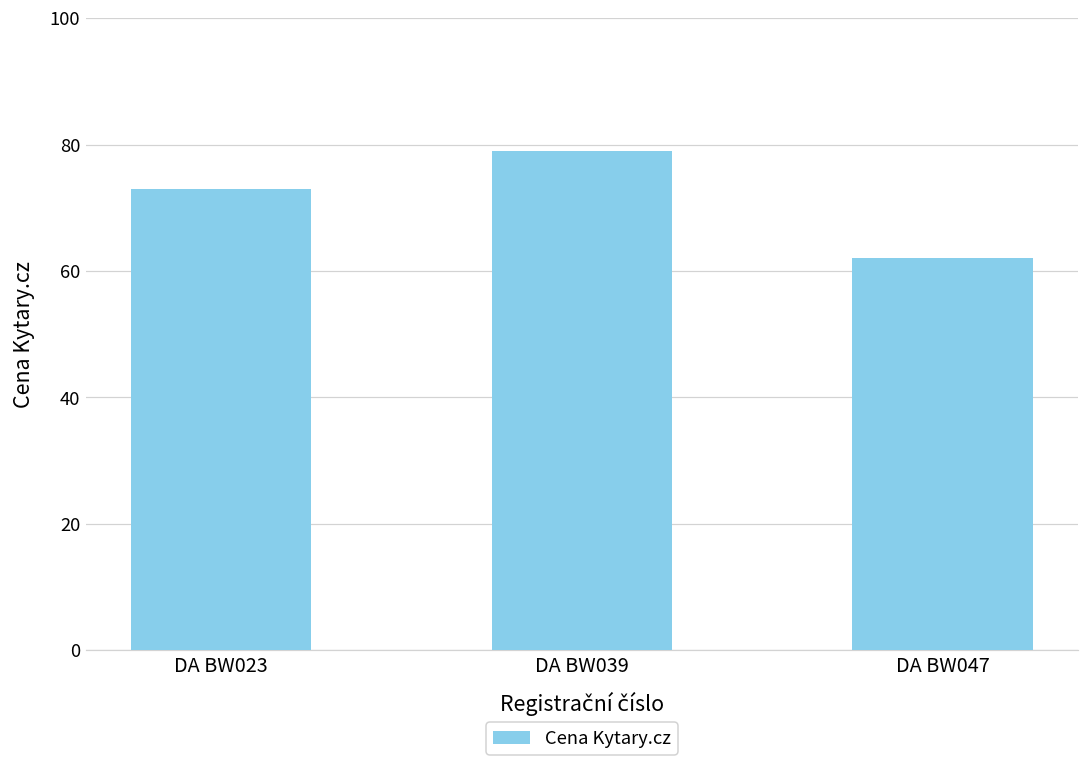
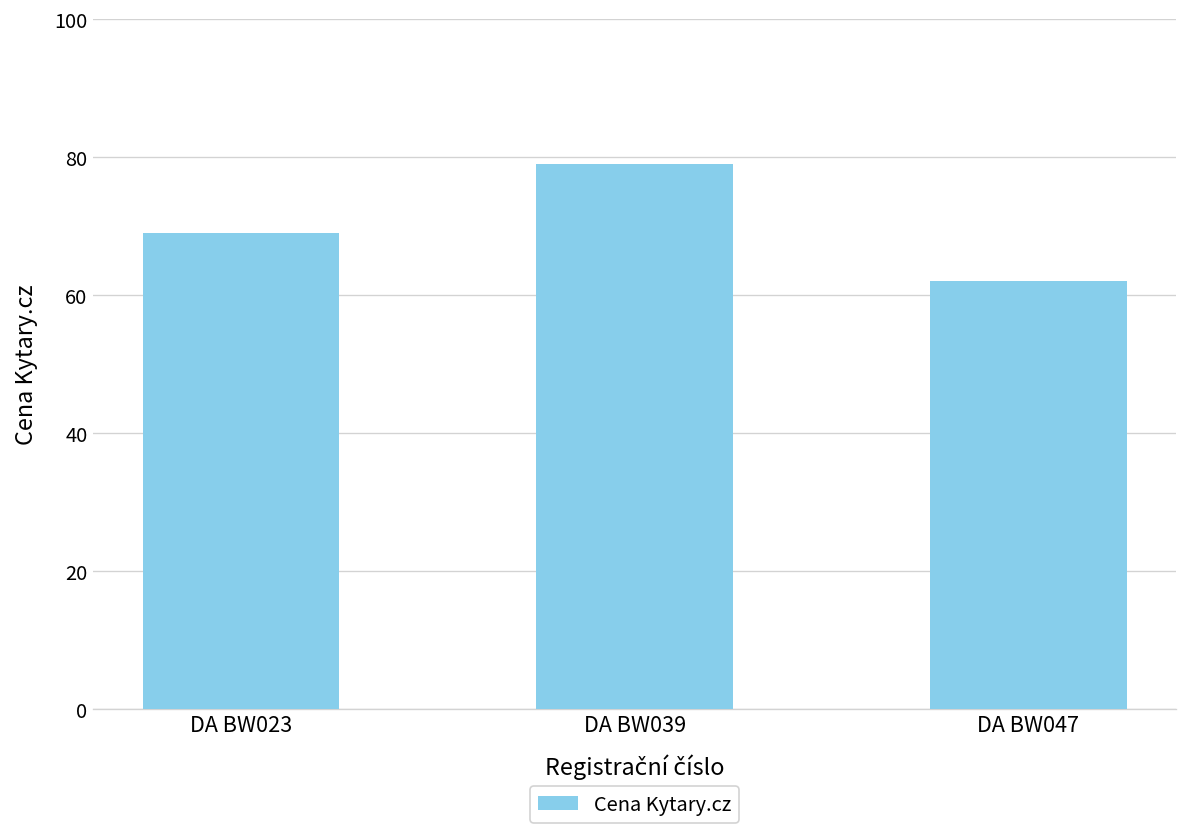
DA BW023: 73 -> 69
